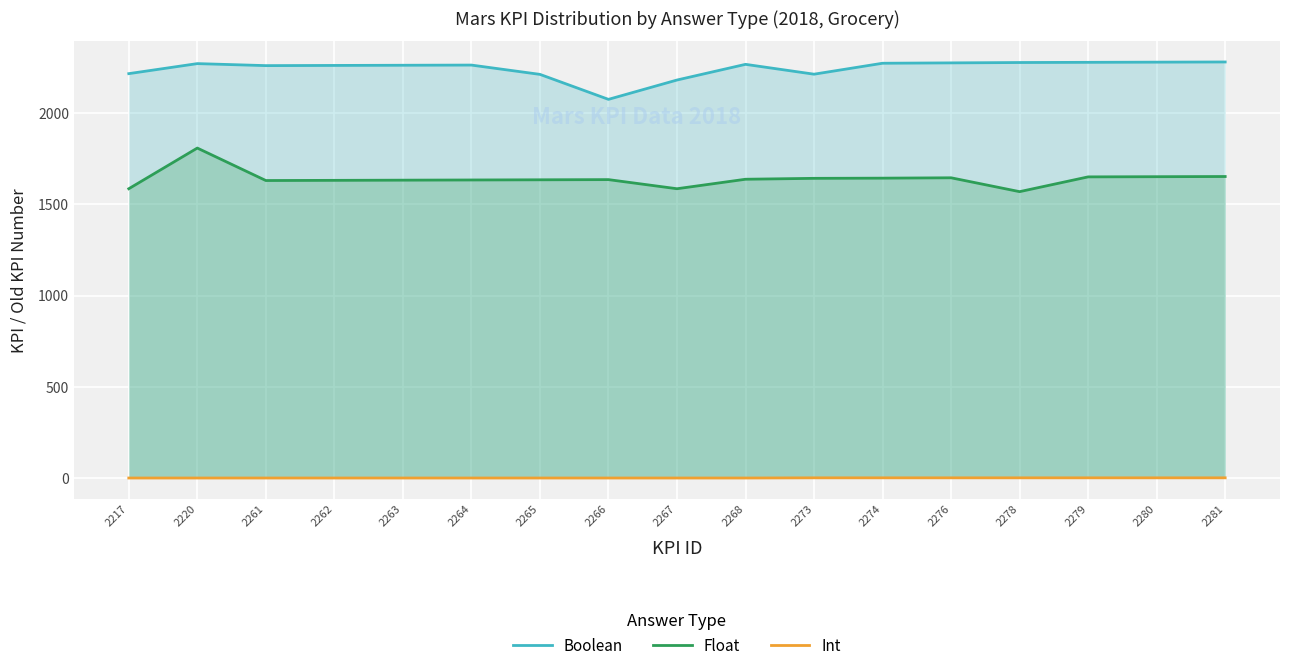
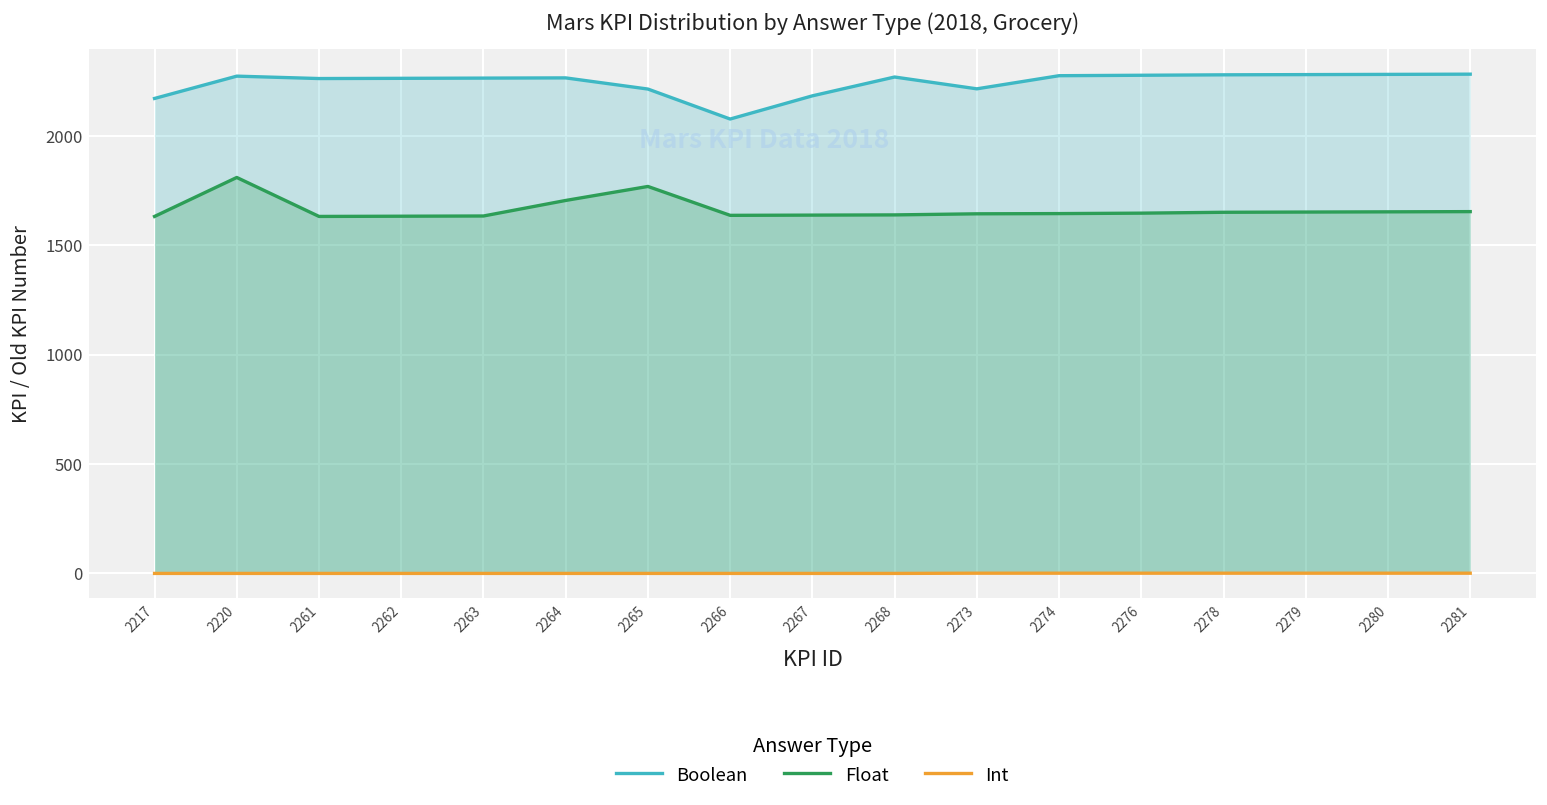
Boolean, 2217: 2220 -> 2170
Float, 2217: 1590 -> 1630
Float, 2264: 1630 -> 1700
Float, 2265: 1640 -> 1770
Float, 2267: 1590 -> 1640
Float, 2278: 1570 -> 1650
